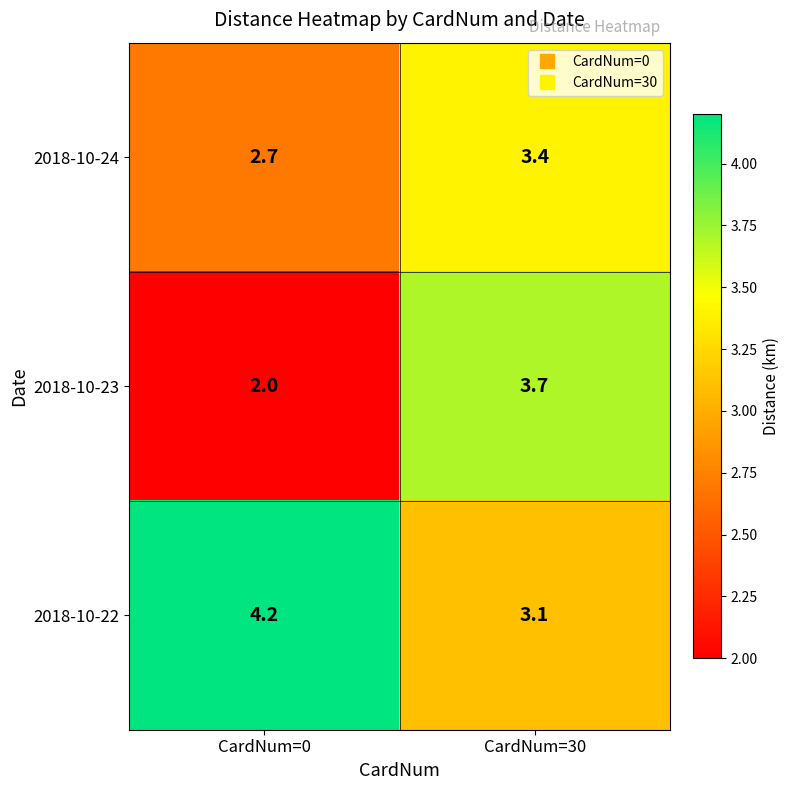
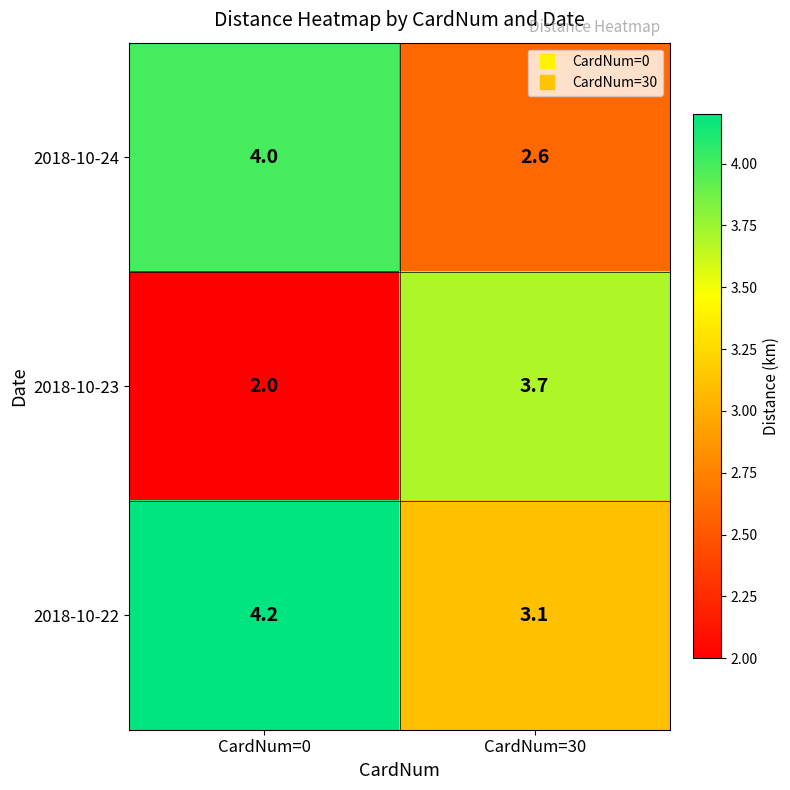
2018-10-24, CardNum=0: 2.7 -> 4.0
2018-10-24, CardNum=30: 3.4 -> 2.6
